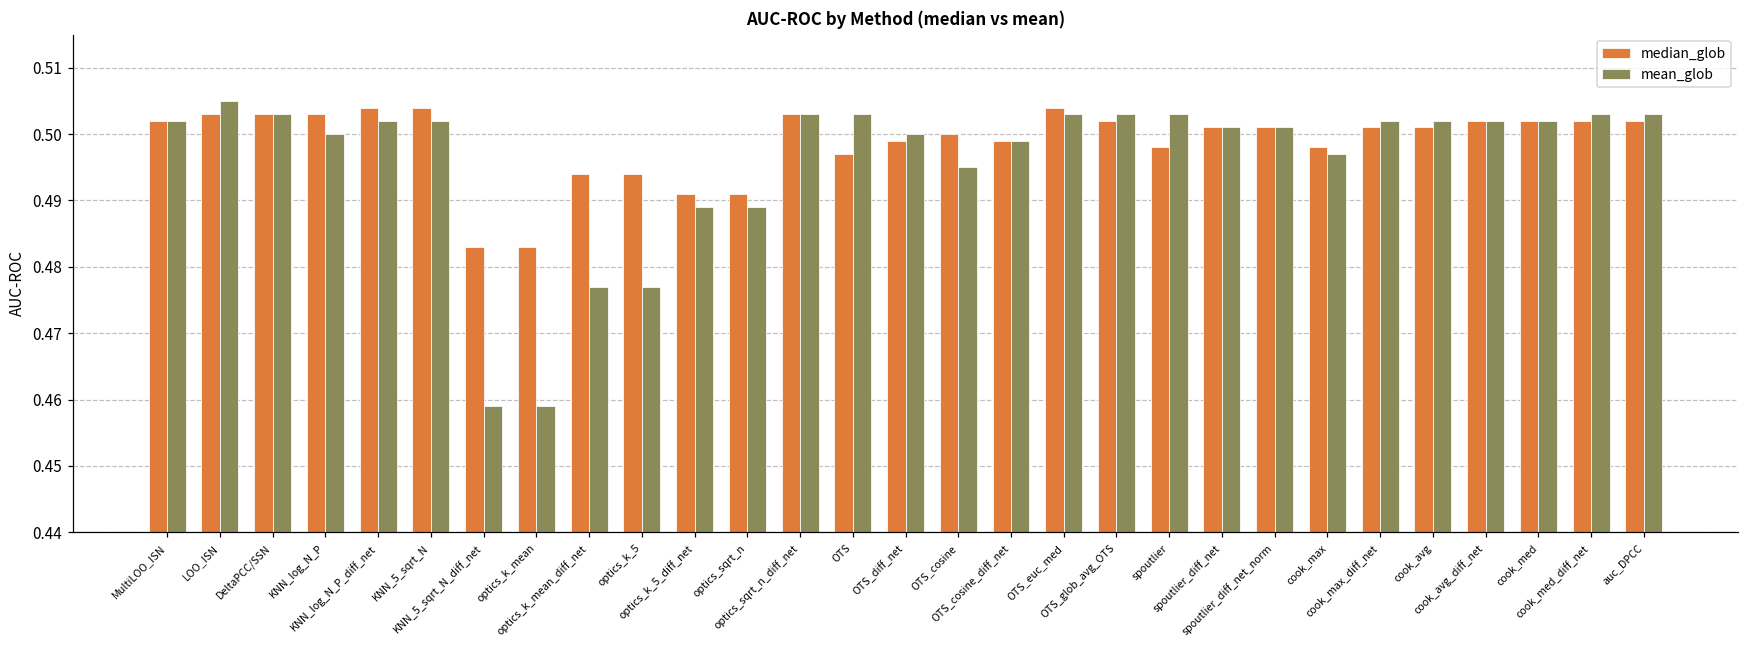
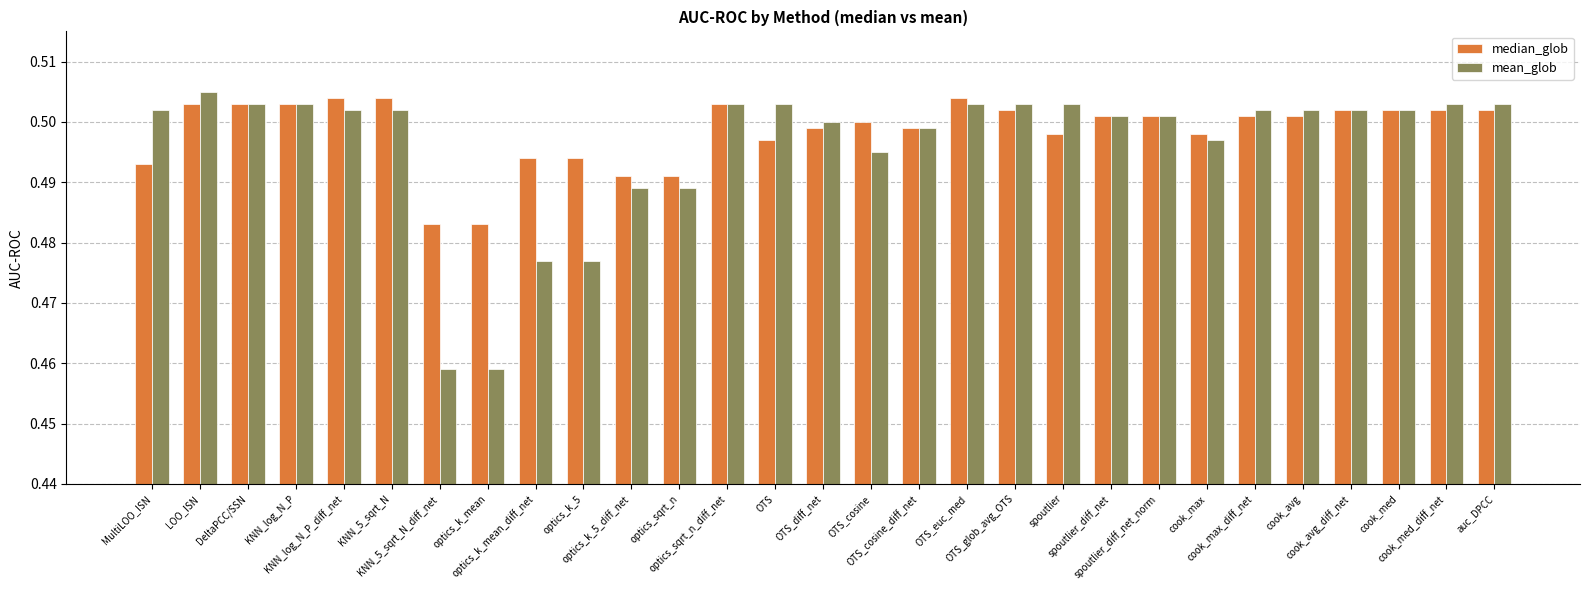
median_glob, MultiLOO_ISN: 0.502 -> 0.493
mean_glob, KNN_log_N_P: 0.500 -> 0.503
